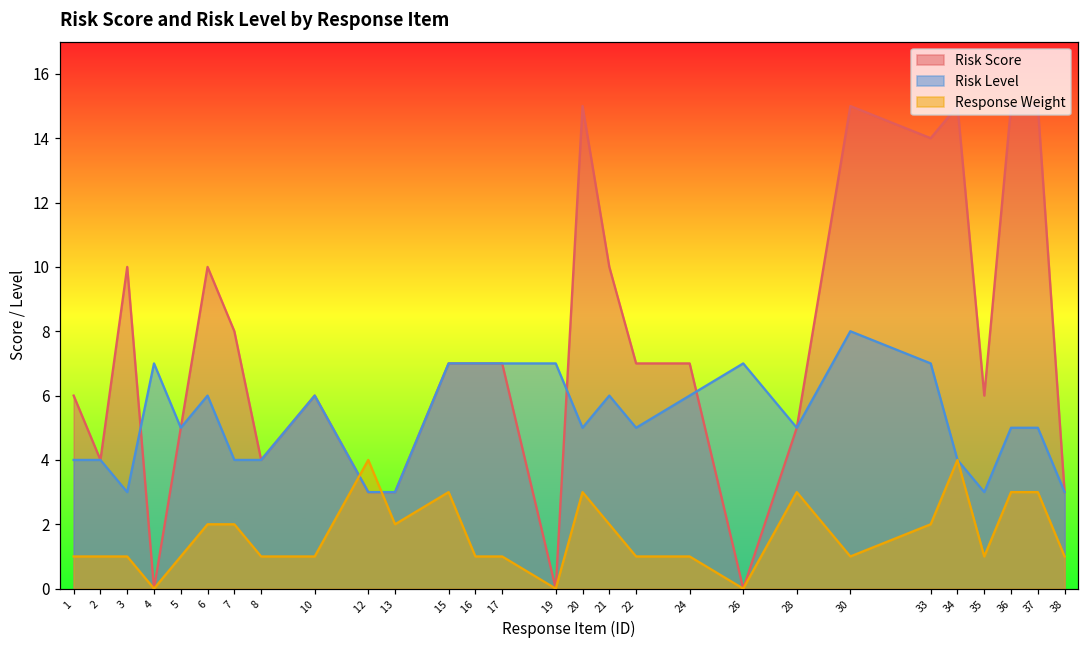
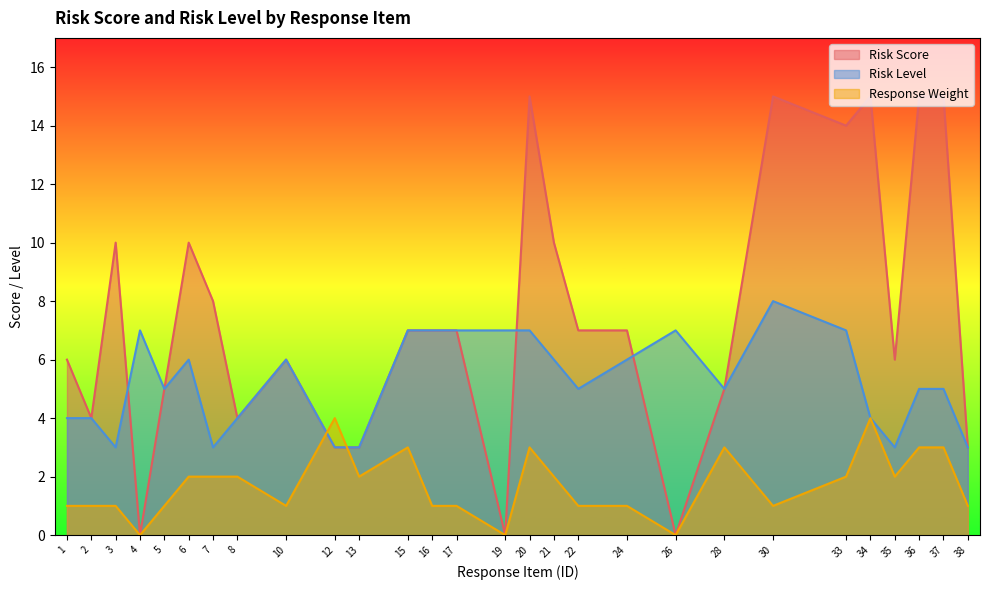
Risk Level, 7: 4 -> 3
Response Weight, 8: 1 -> 2
Risk Level, 20: 5 -> 7
Response Weight, 35: 1 -> 2
